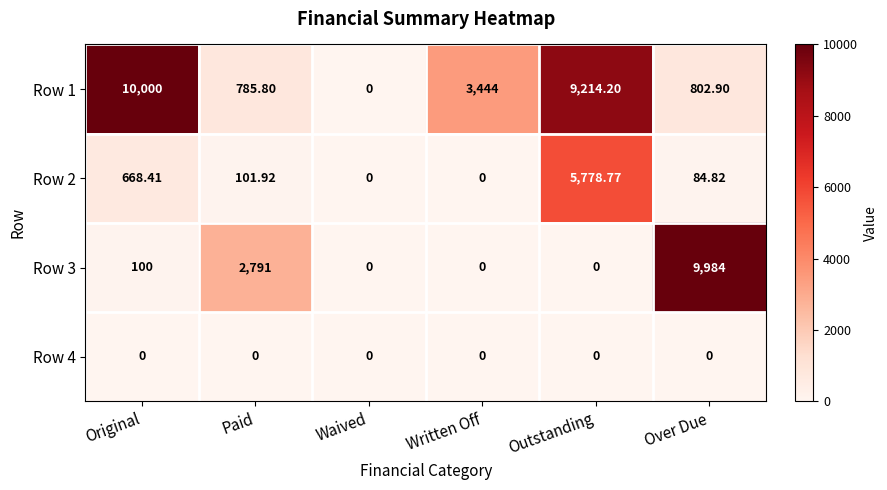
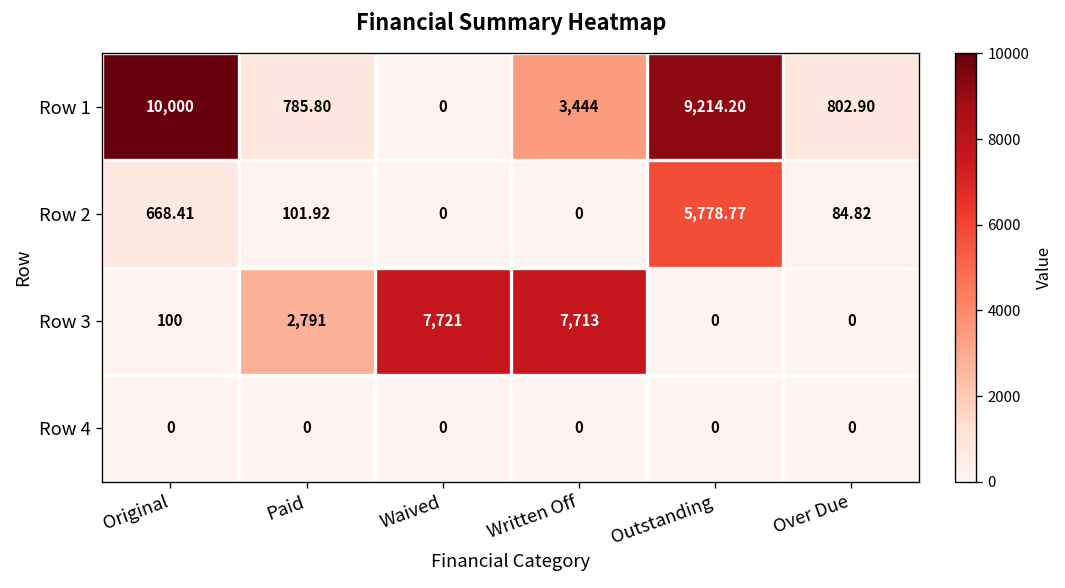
Row 3, Waived: 0 -> 7,721
Row 3, Written Off: 0 -> 7,713
Row 3, Over Due: 9,984 -> 0
